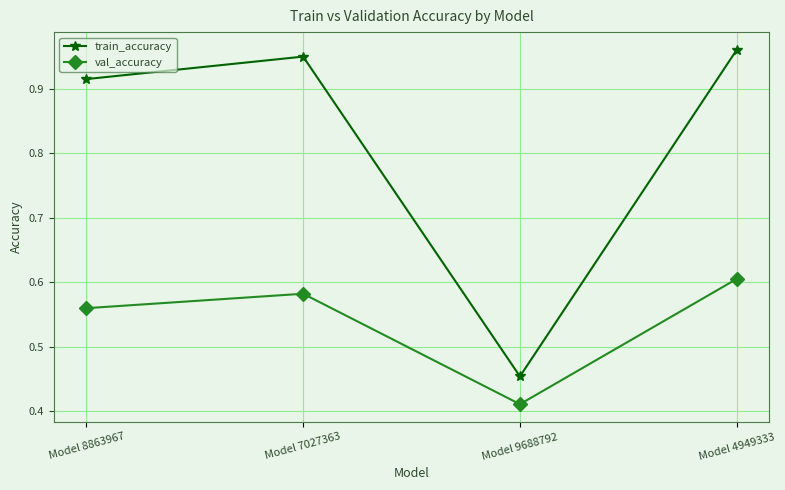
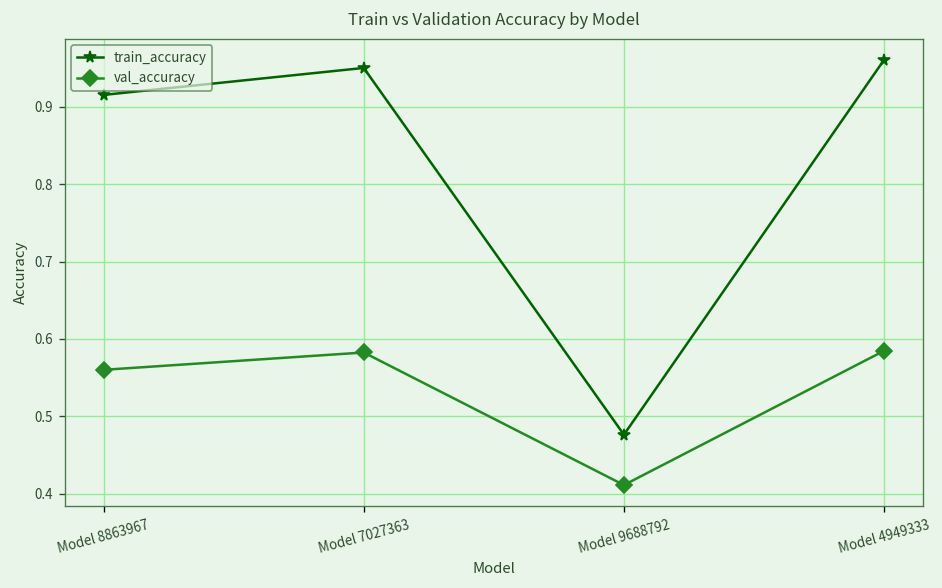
train_accuracy, Model 9688792: 0.45 -> 0.48
val_accuracy, Model 4949333: 0.61 -> 0.58
